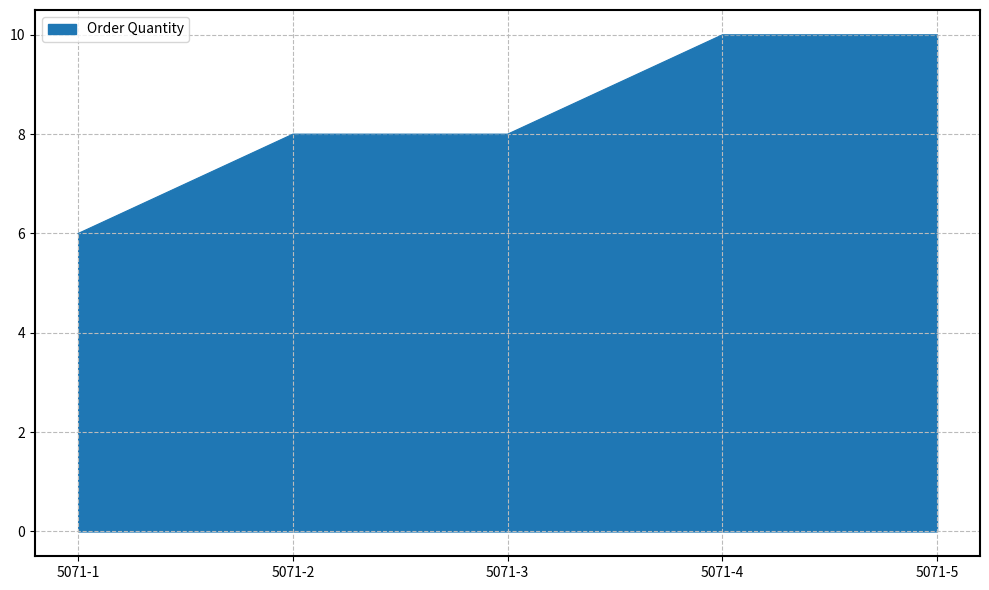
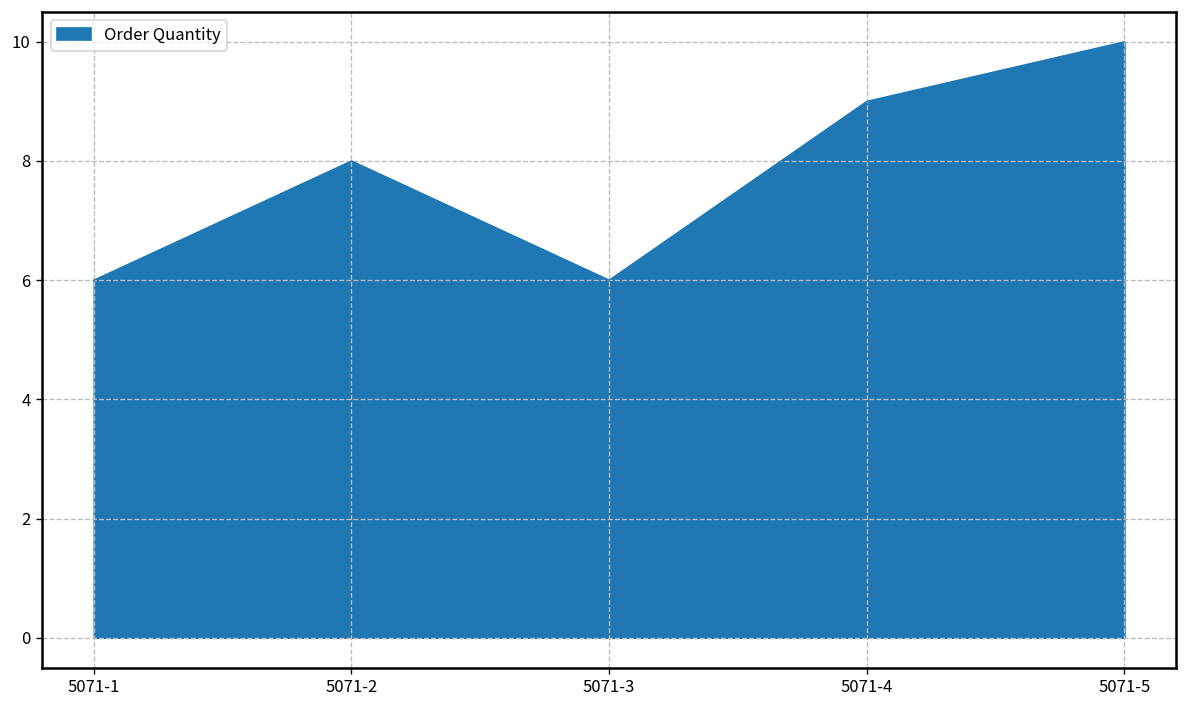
5071-3: 8 -> 6
5071-4: 10 -> 9
